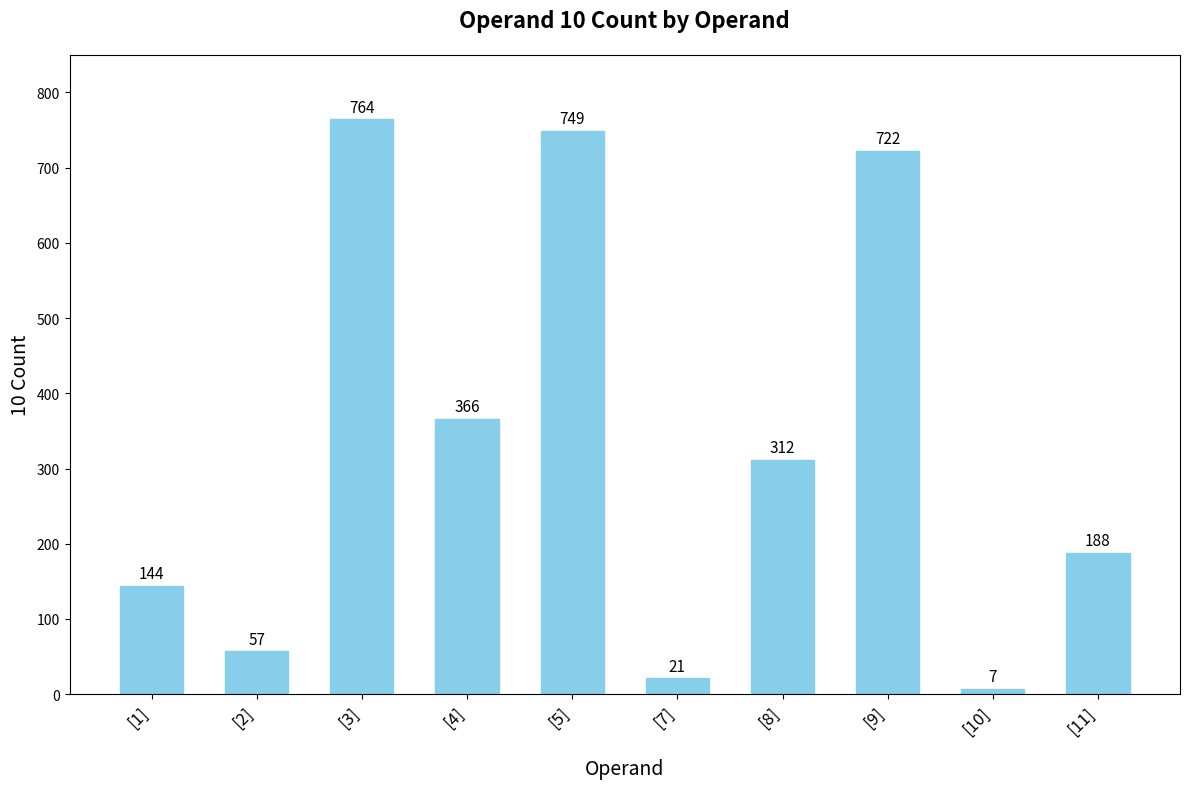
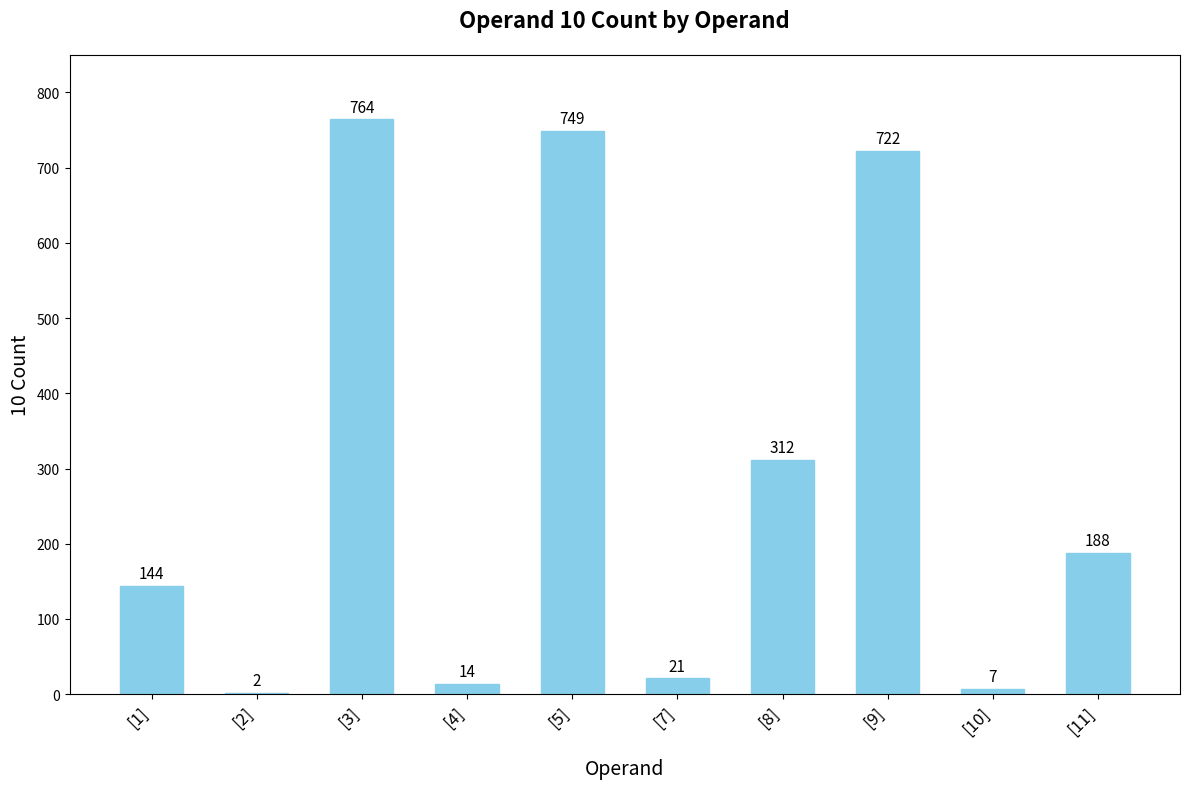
[2]: 57 -> 2
[4]: 366 -> 14
